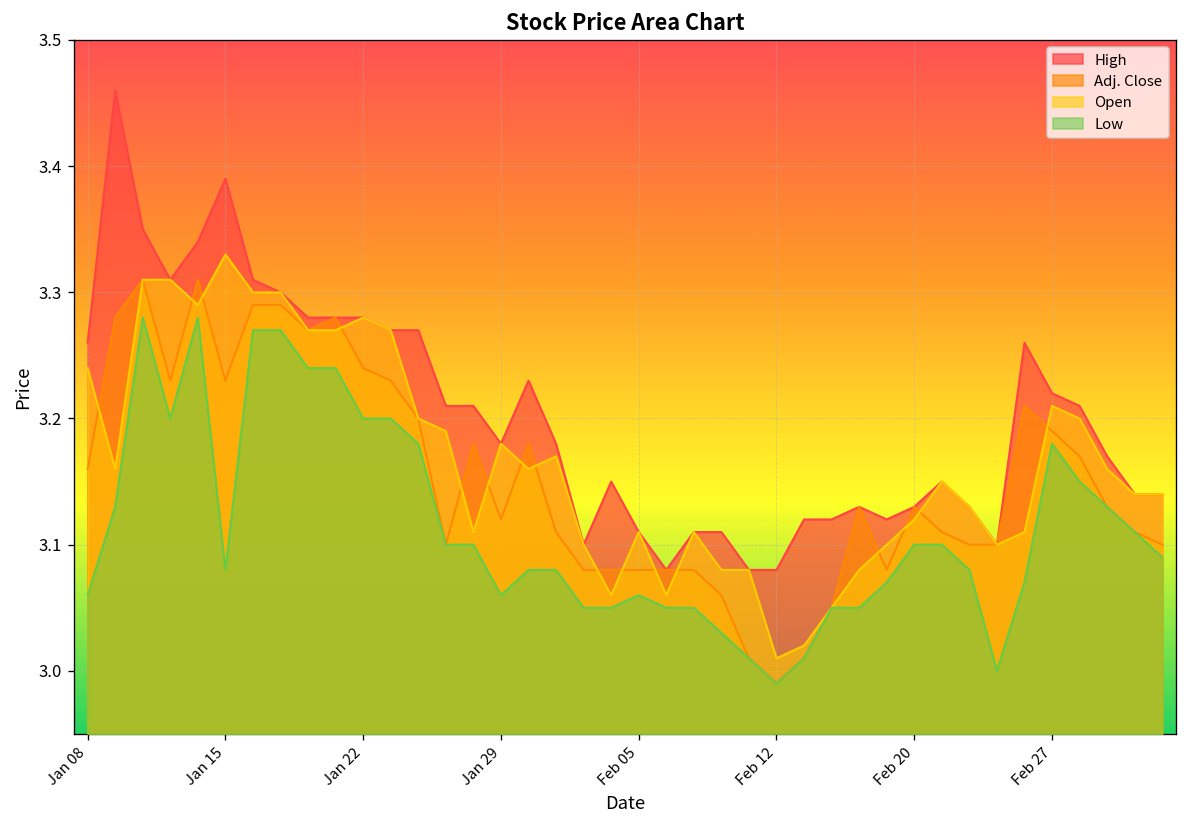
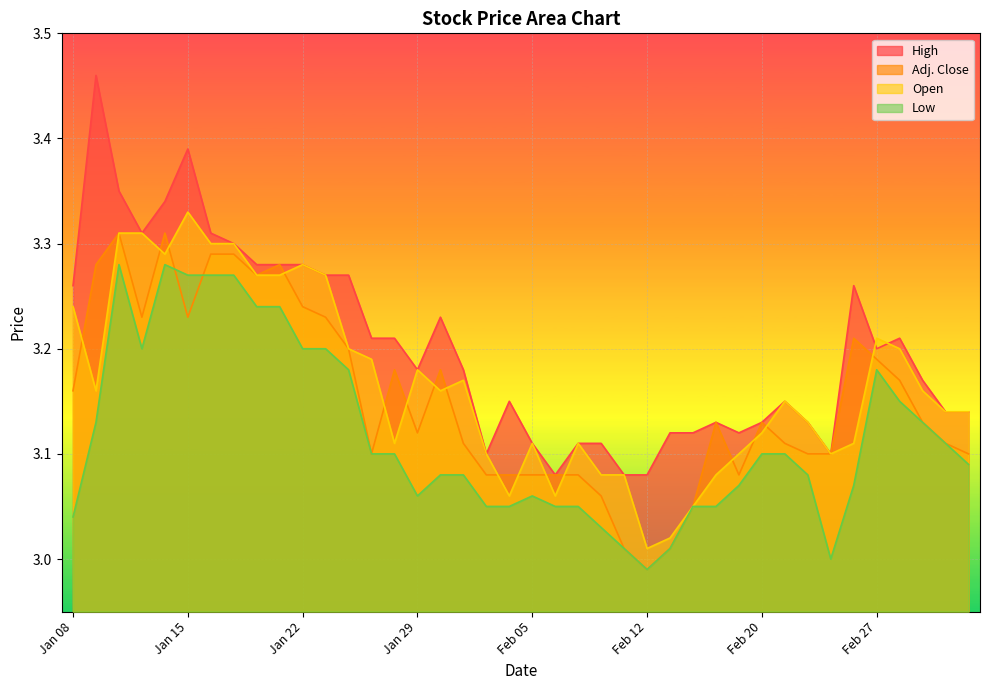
Low, Jan 08: 3.06 -> 3.04
Low, Jan 15: 3.08 -> 3.27
High, Feb 27: 3.22 -> 3.20
